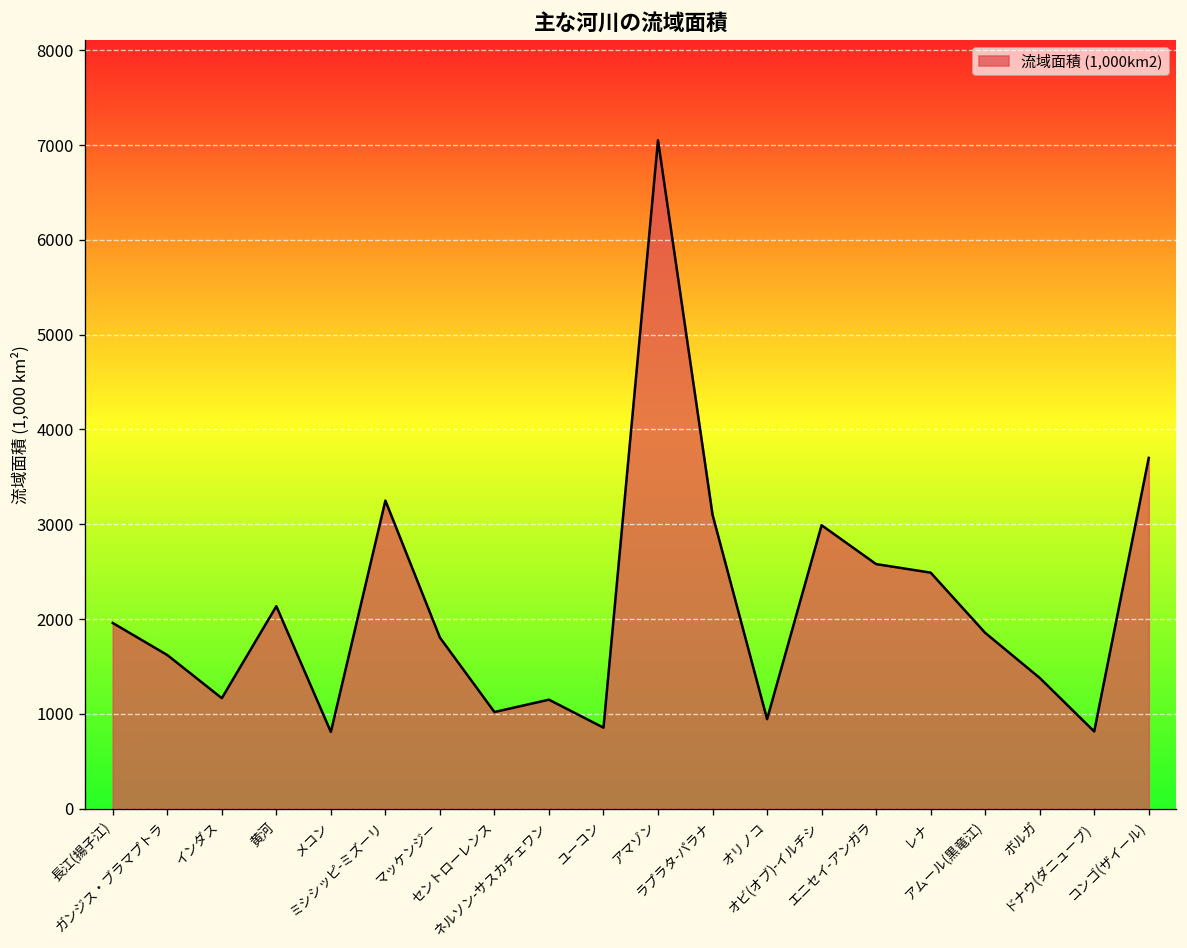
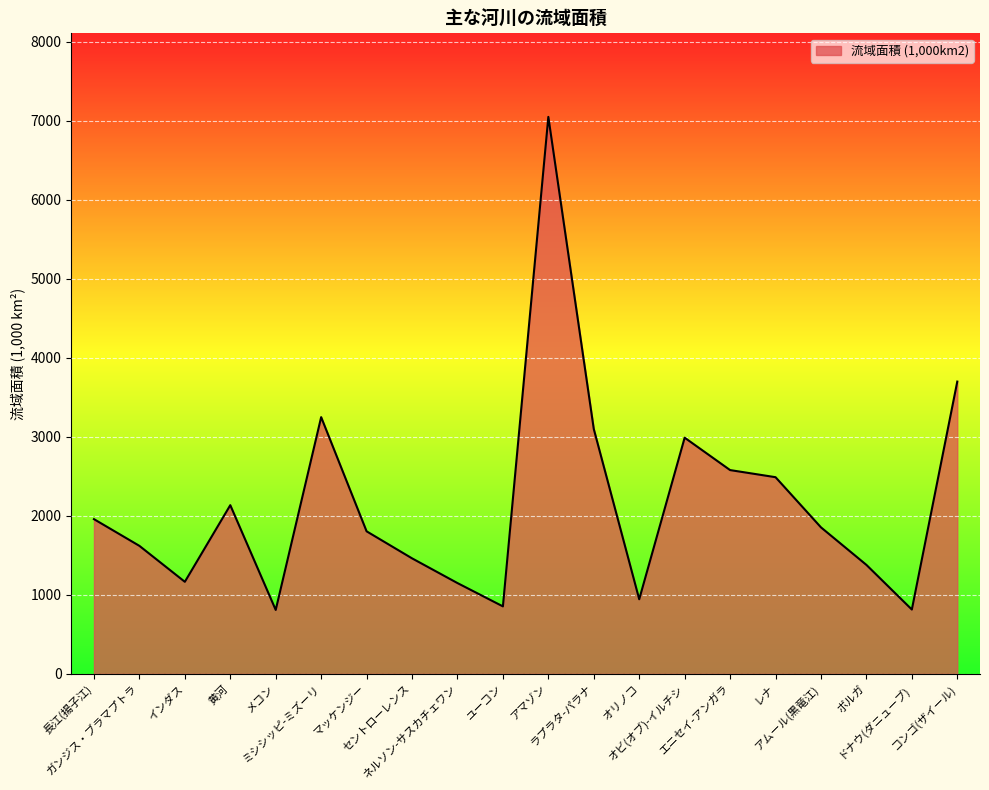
セントローレンス: 1000 -> 1500
